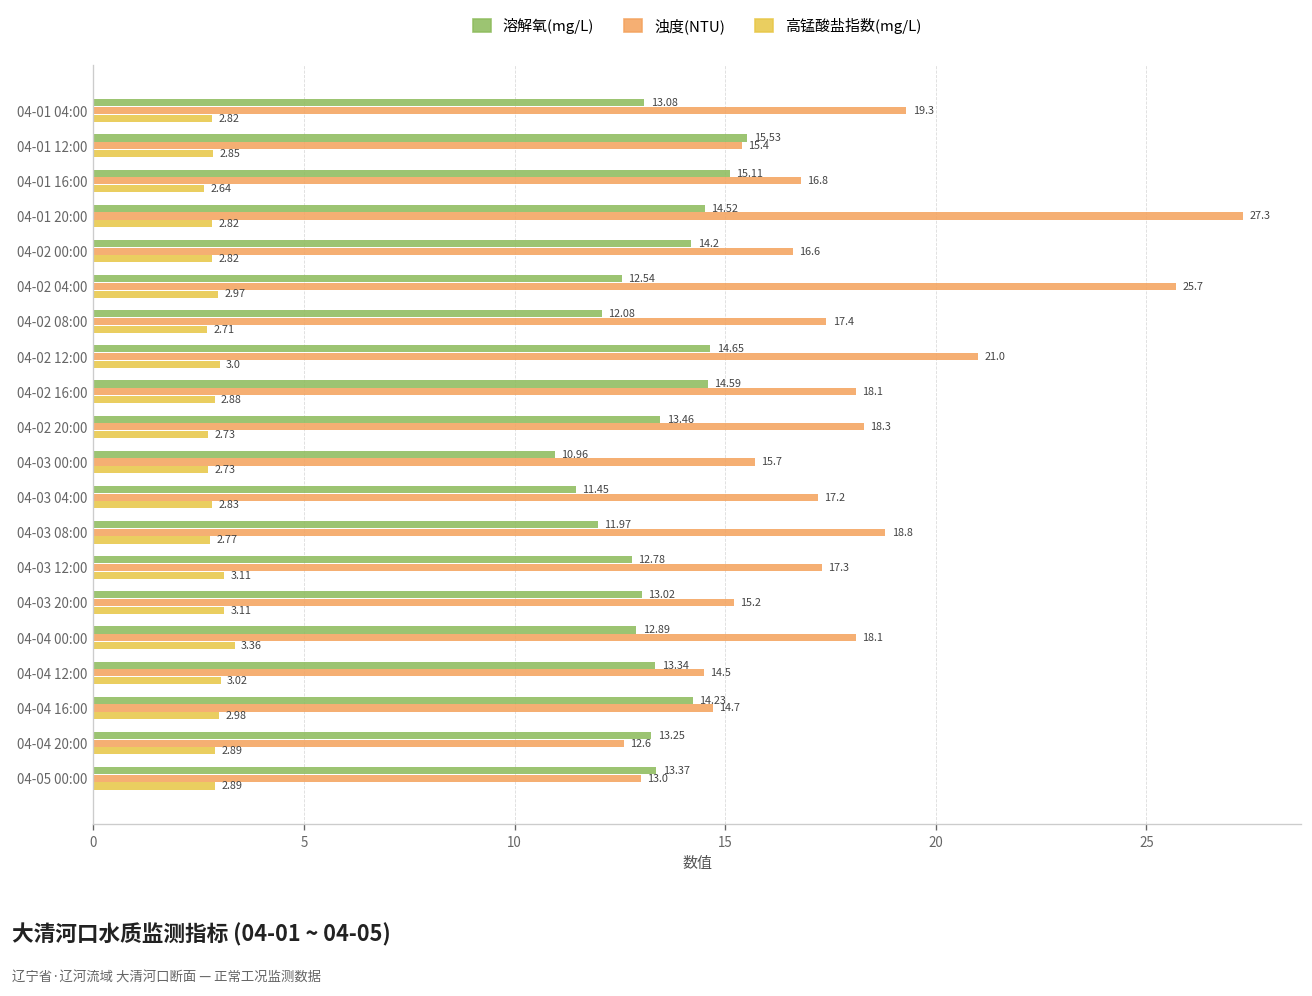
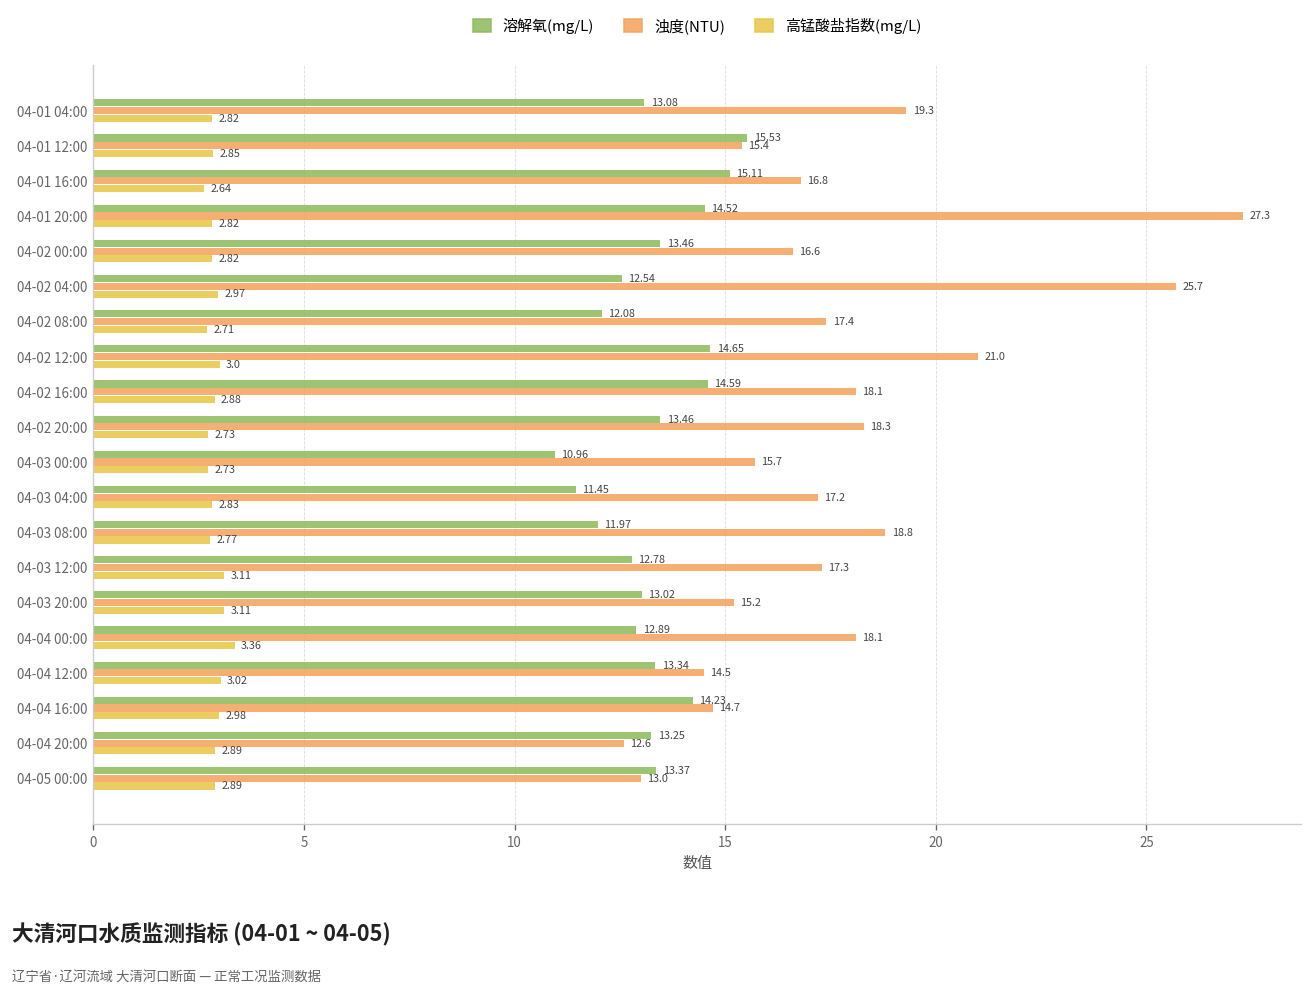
溶解氧(mg/L), 04-02 00:00: 14.2 -> 13.46
